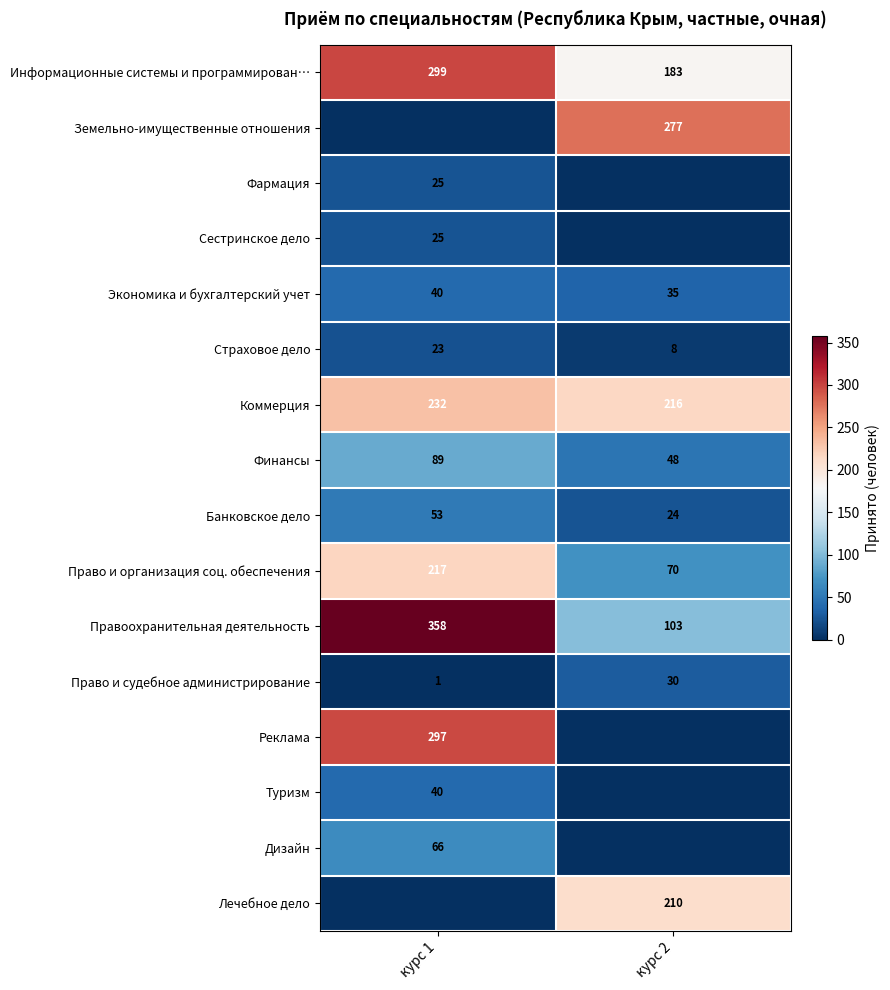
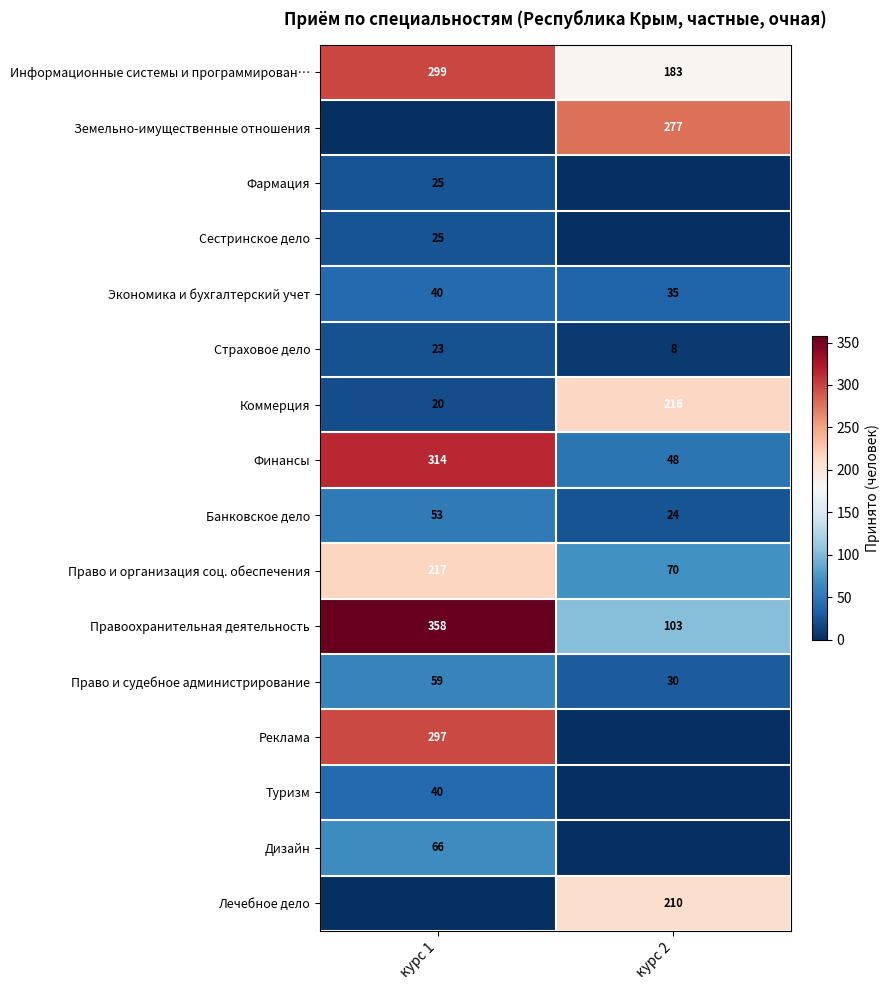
Коммерция, курс 1: 232 -> 20
Финансы, курс 1: 89 -> 314
Право и судебное администрирование, курс 1: 1 -> 59
